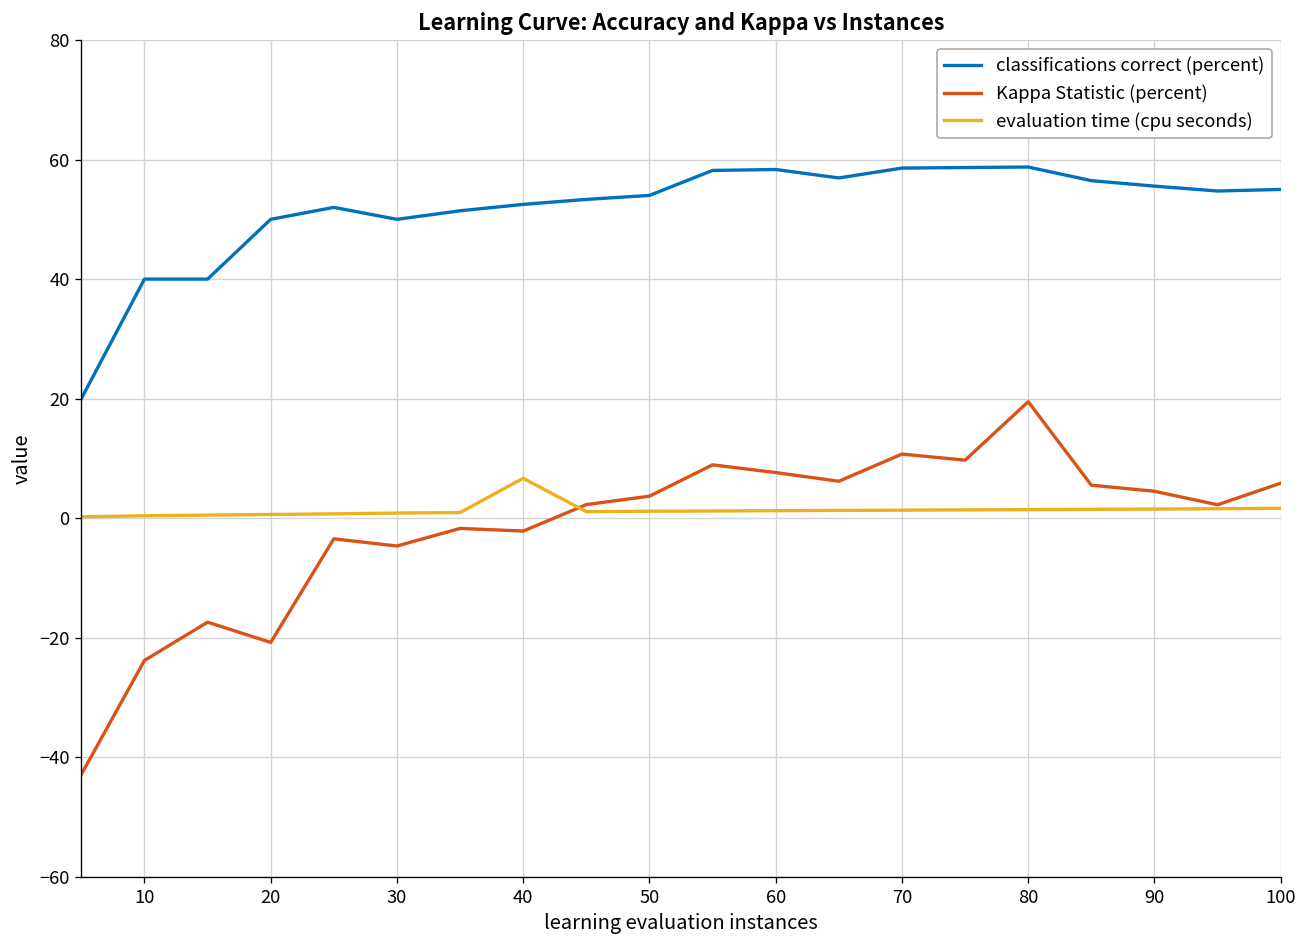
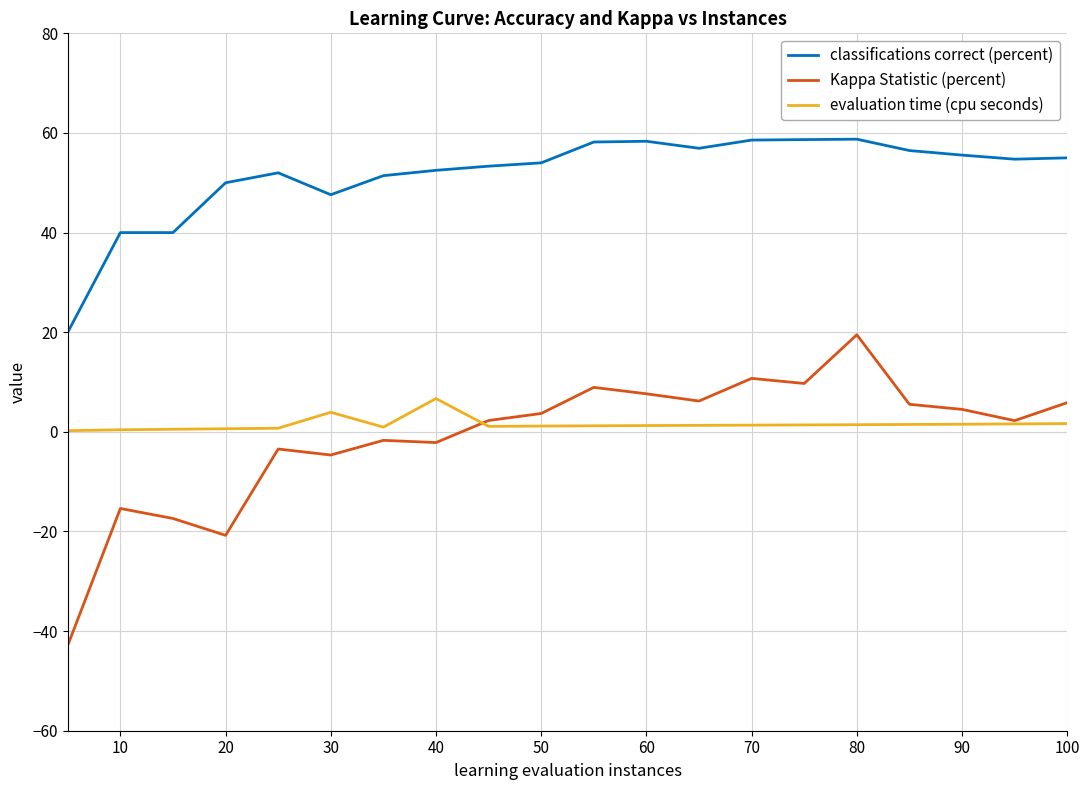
Kappa Statistic (percent), 10: -24 -> -15
classifications correct (percent), 30: 50 -> 48
evaluation time (cpu seconds), 30: 1 -> 4
